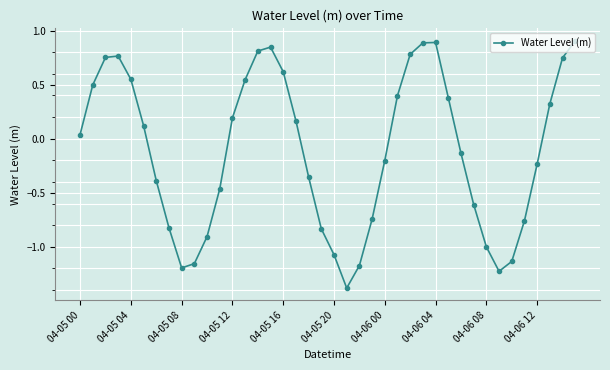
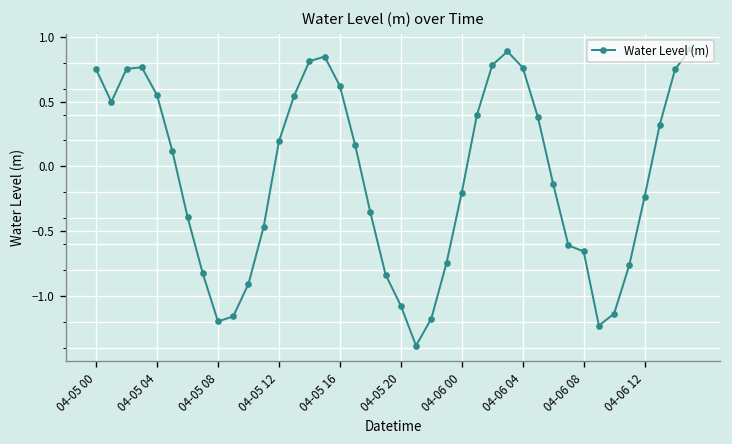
04-05 00: 0.04 -> 0.75
04-06 04: 0.89 -> 0.76
04-06 08: -1.00 -> -0.66
